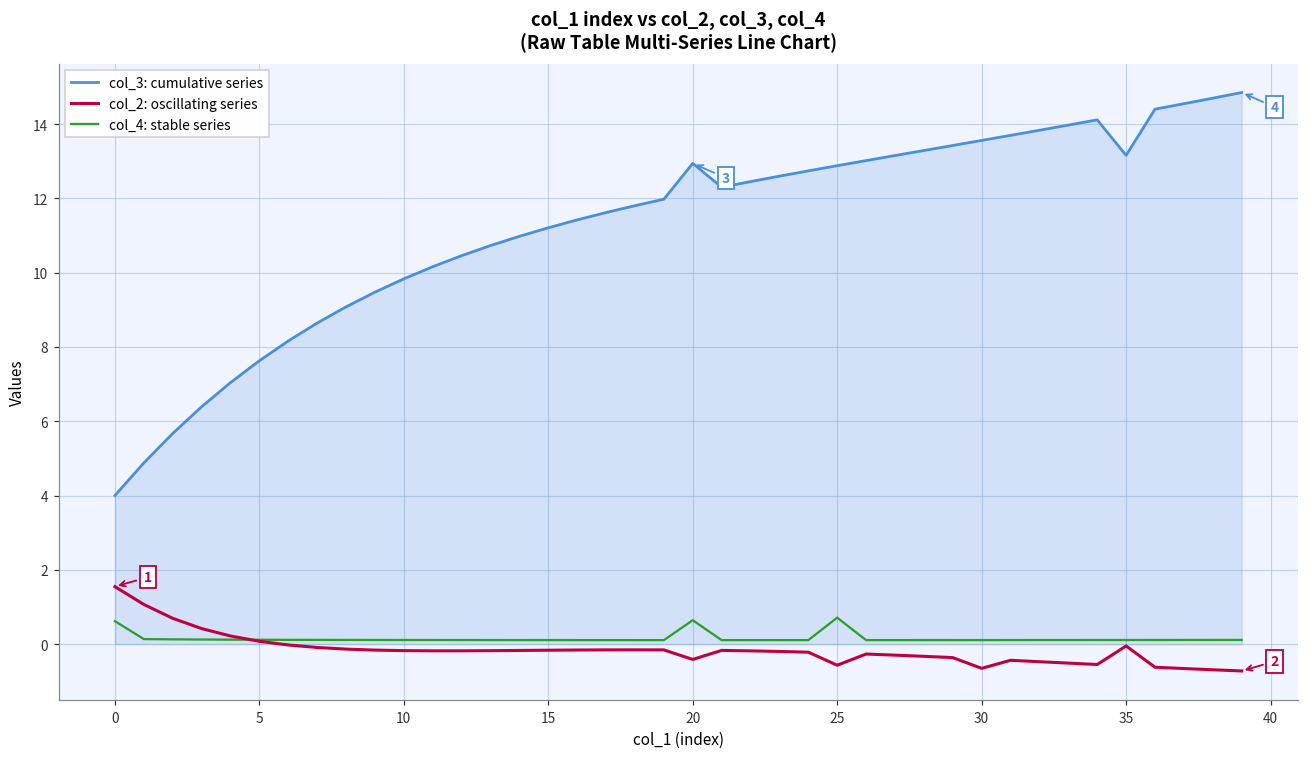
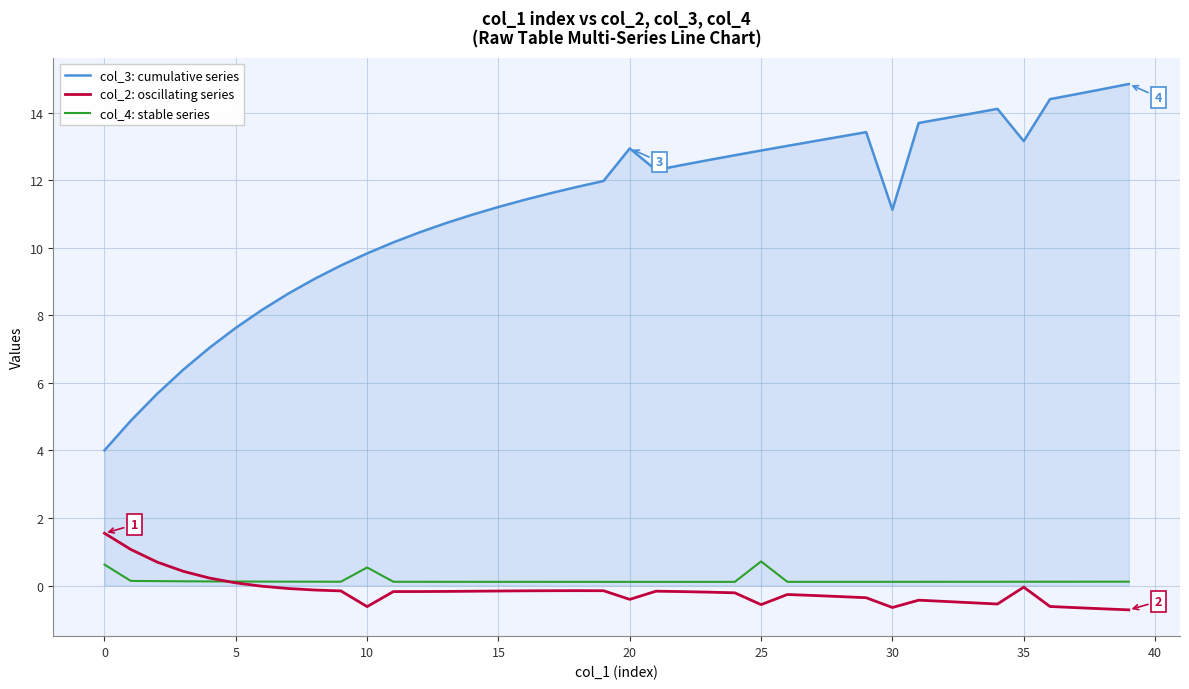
col_2: oscillating series, 10: -0.2 -> -0.6
col_4: stable series, 10: 0.1 -> 0.5
col_4: stable series, 20: 0.6 -> 0.1
col_3: cumulative series, 30: 13.6 -> 11.1
